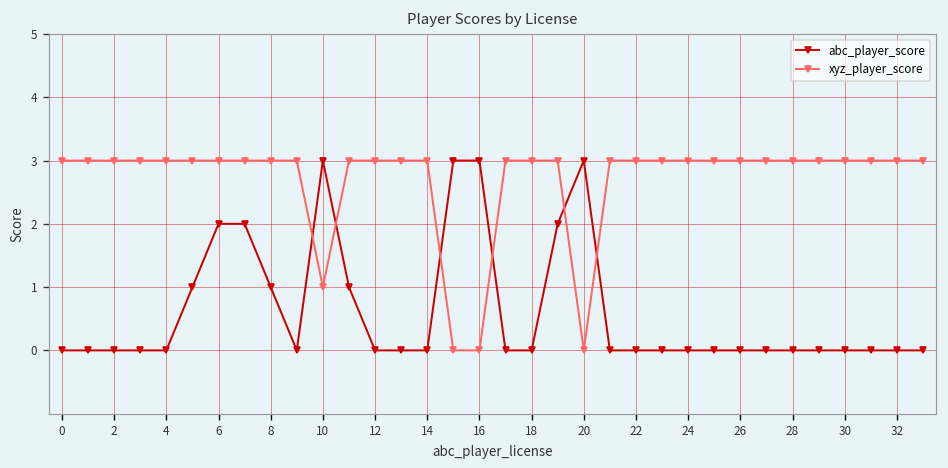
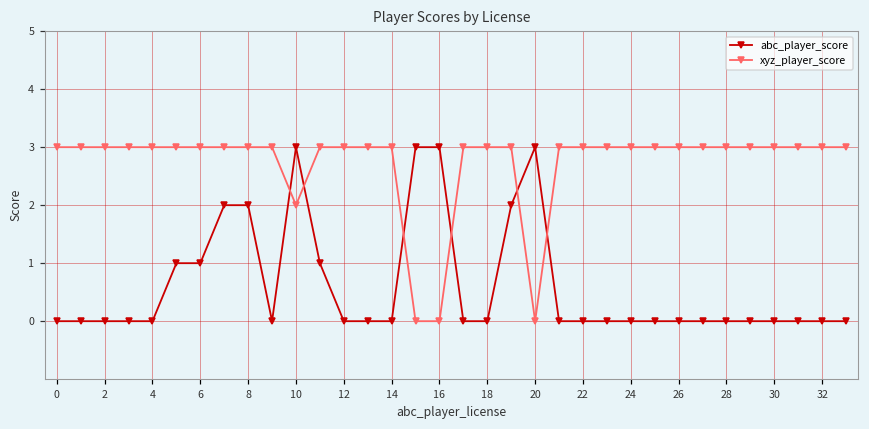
abc_player_score, 6: 2 -> 1
abc_player_score, 8: 1 -> 2
xyz_player_score, 10: 1 -> 2
